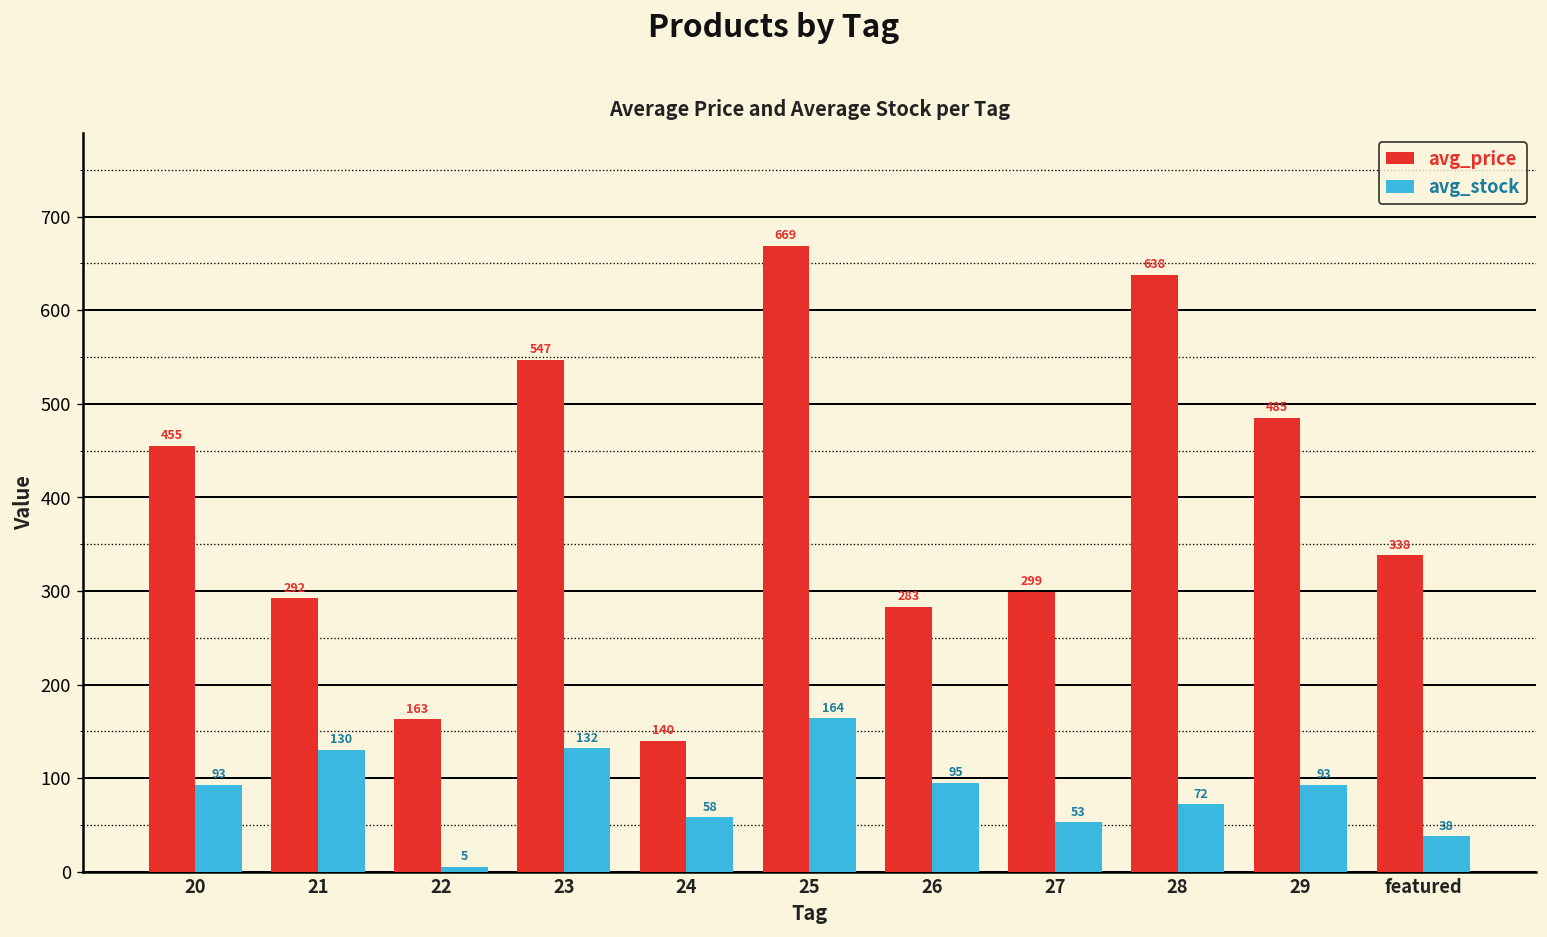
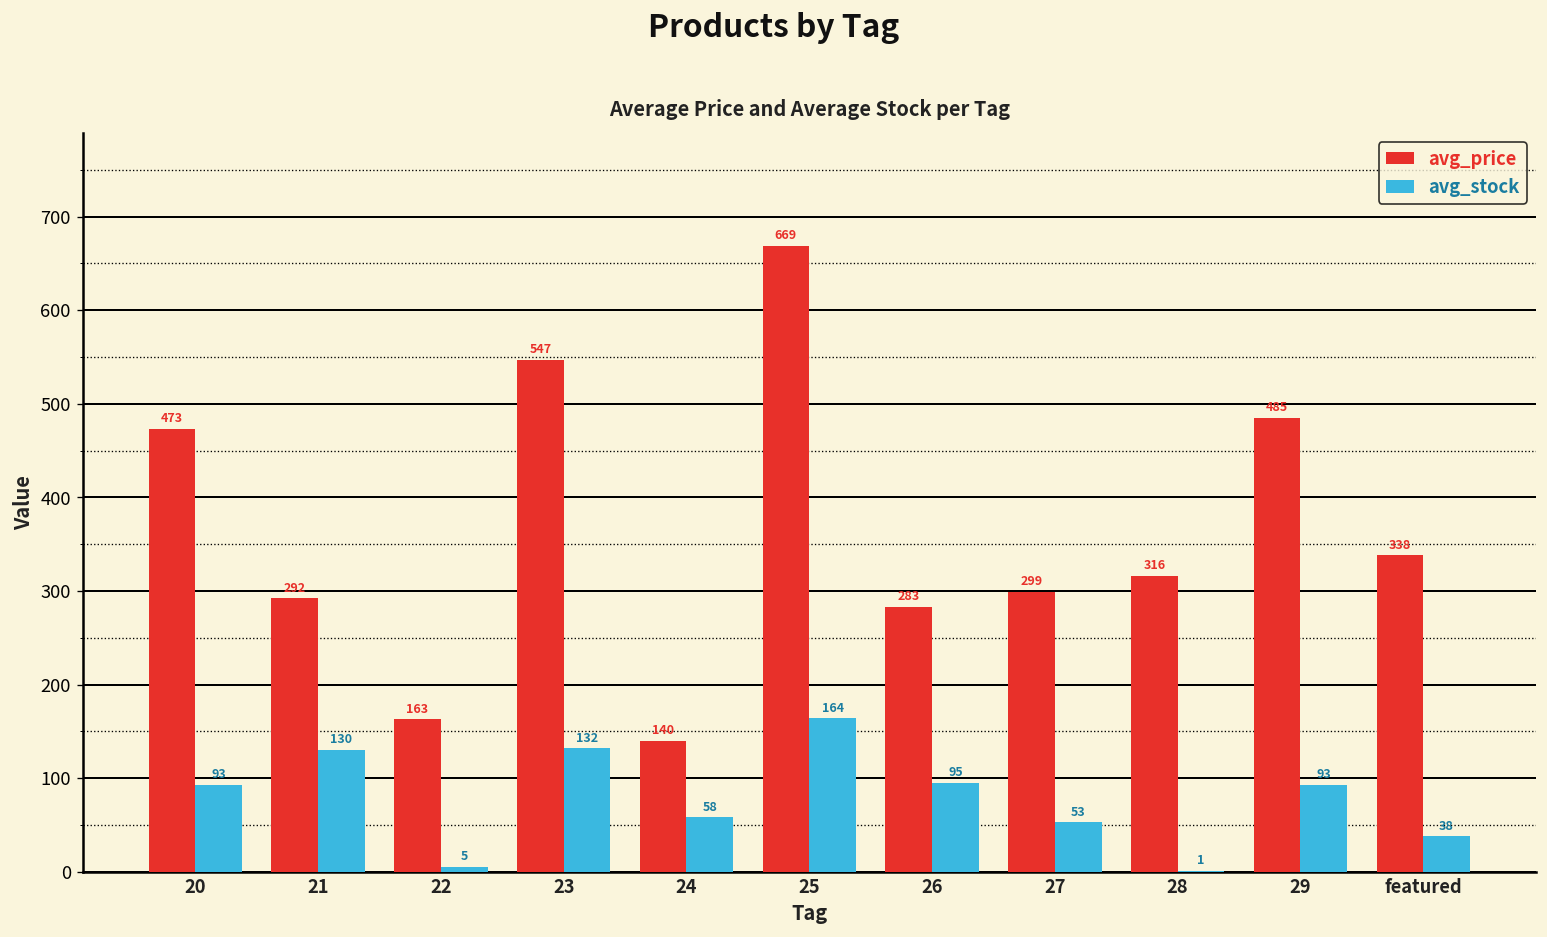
avg_price, 20: 455 -> 473
avg_price, 28: 638 -> 316
avg_stock, 28: 72 -> 1
